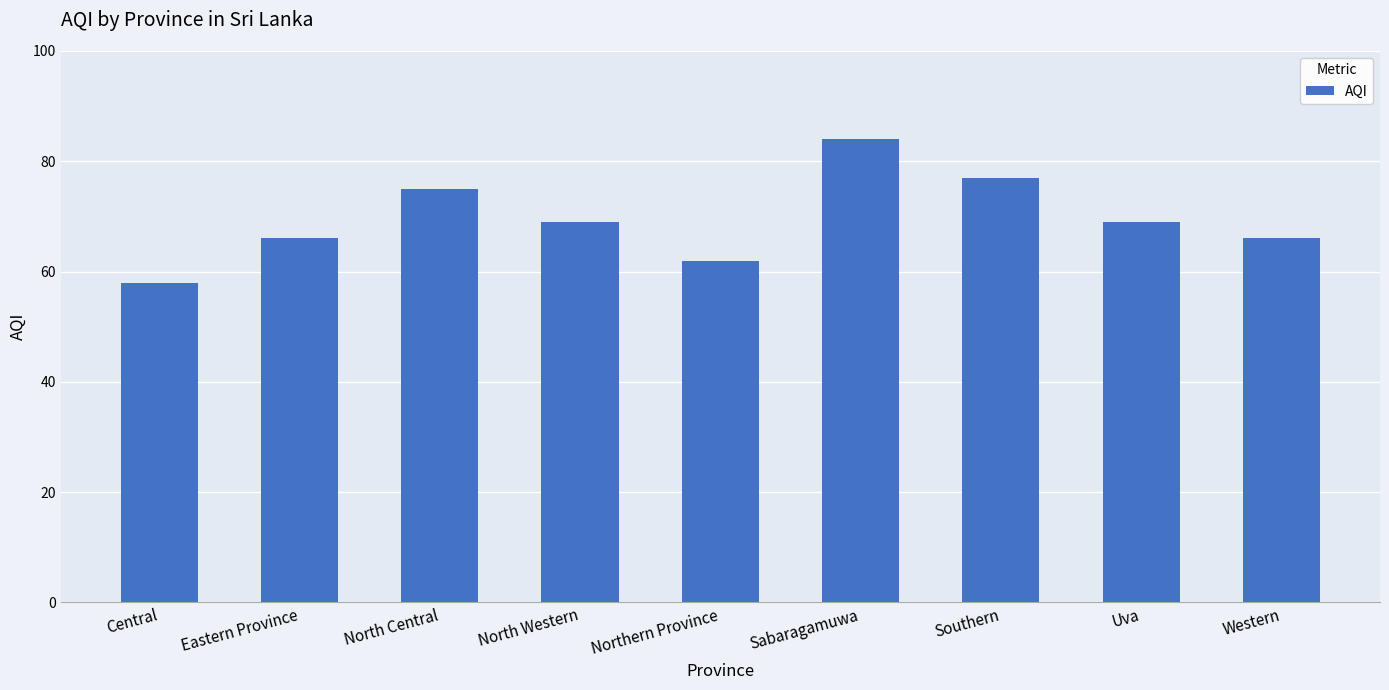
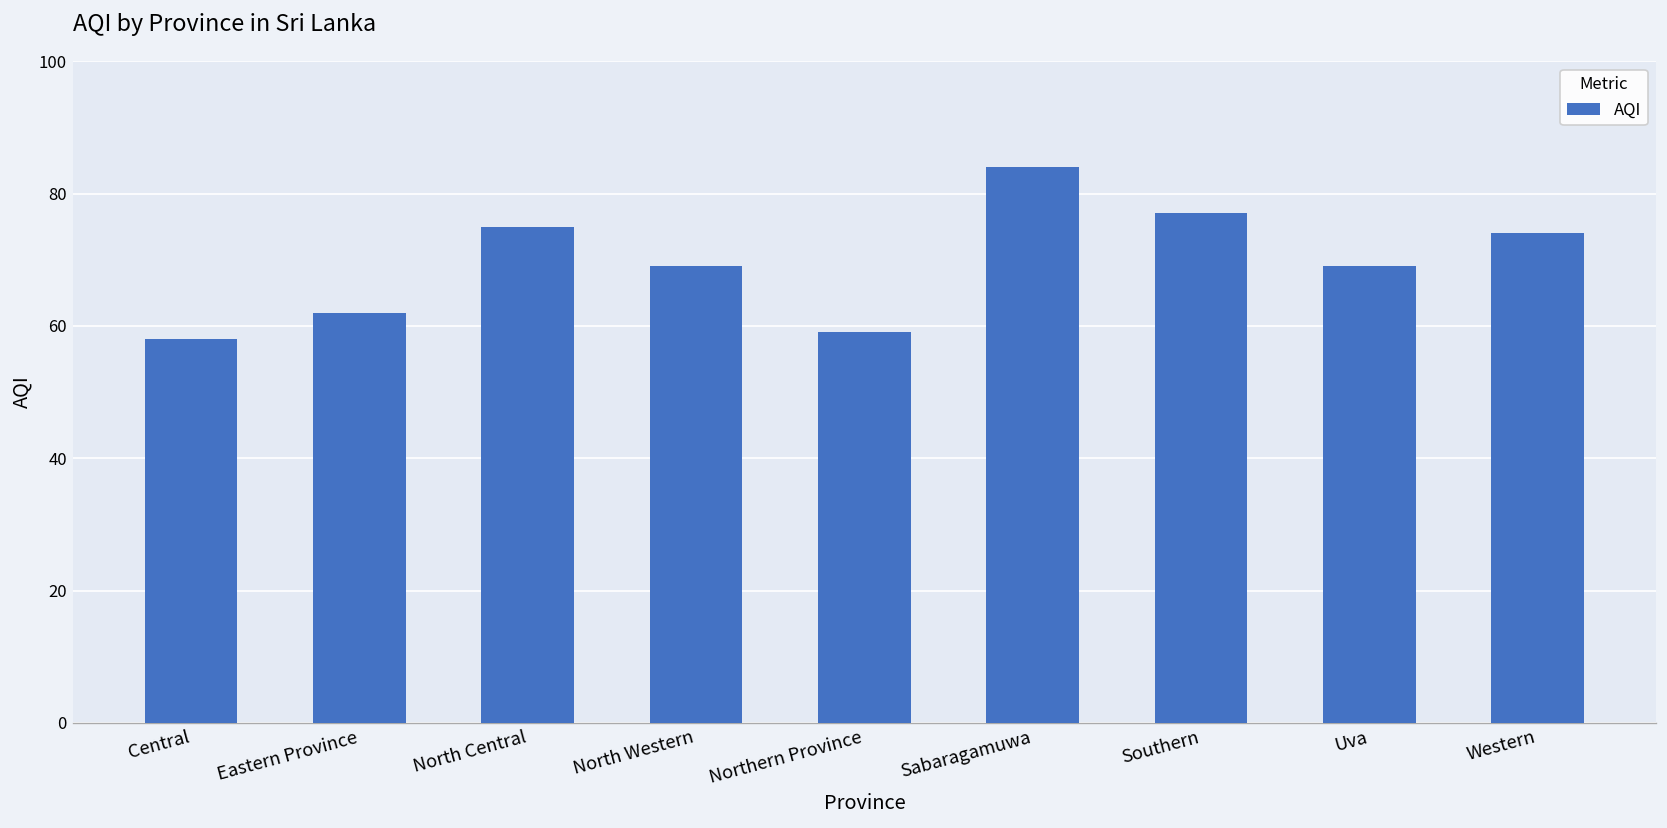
Eastern Province: 66 -> 62
Northern Province: 62 -> 59
Western: 66 -> 74
